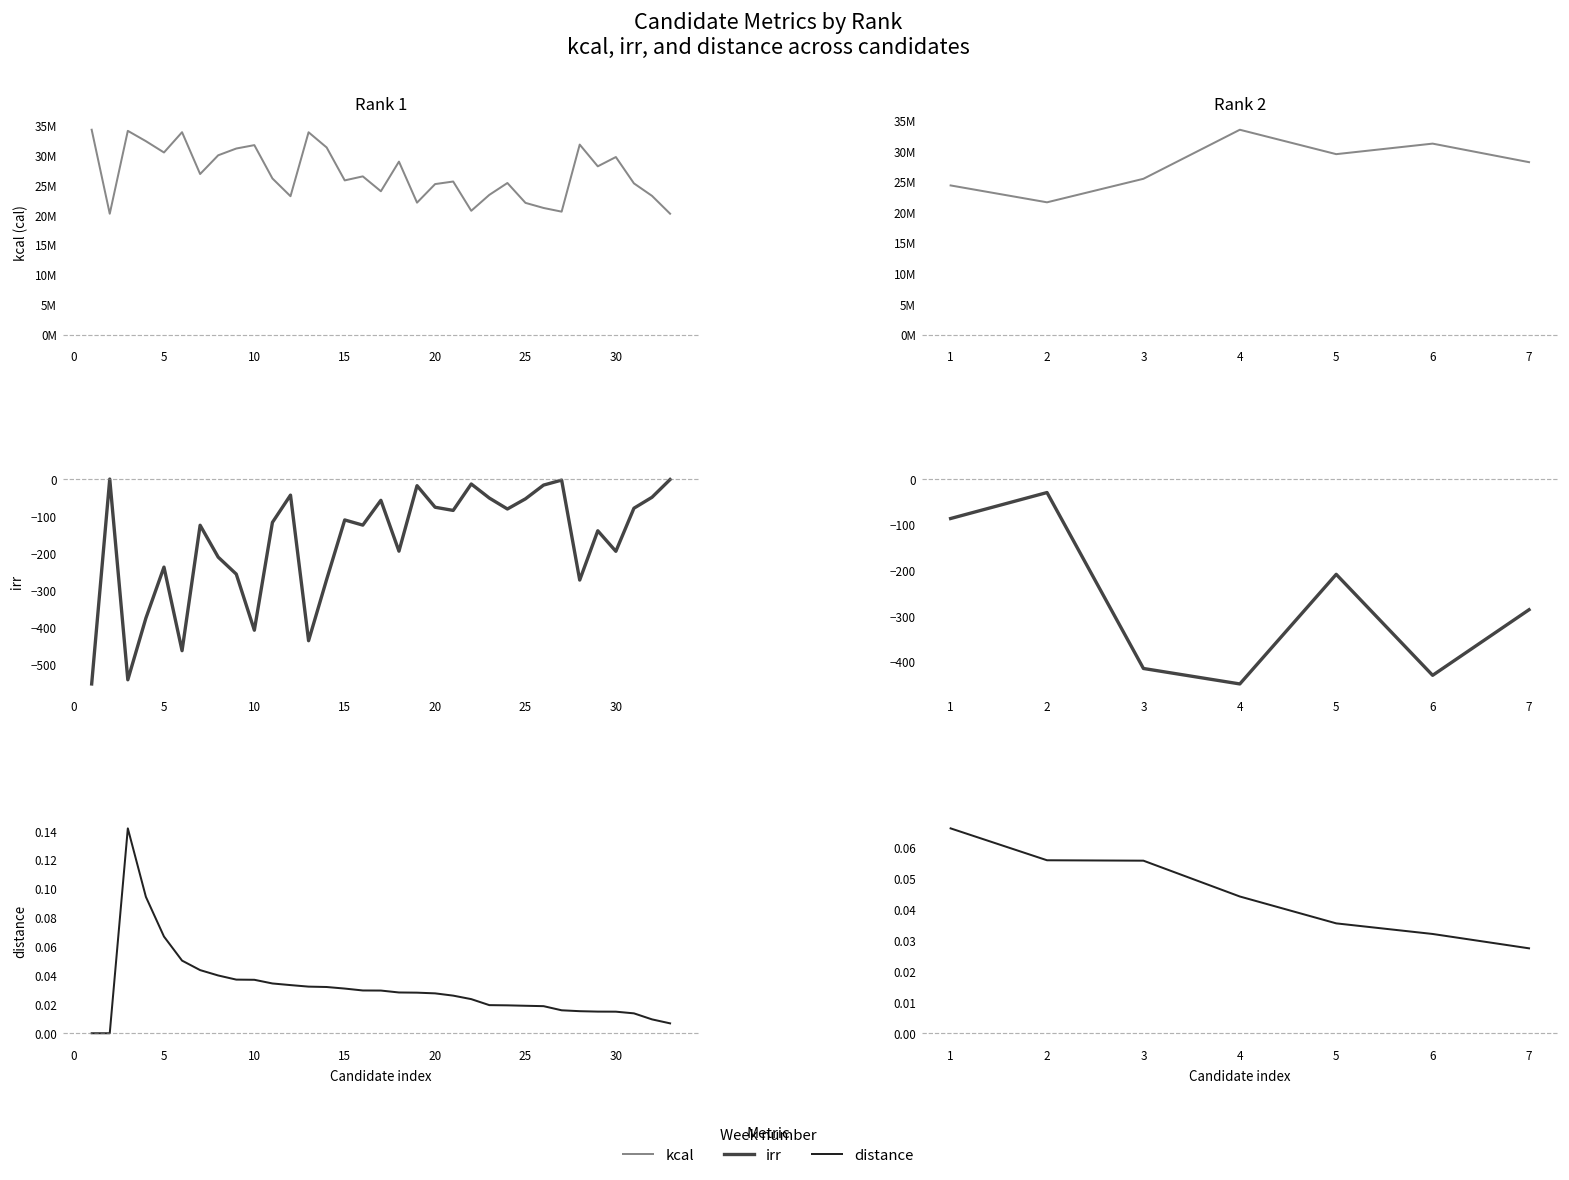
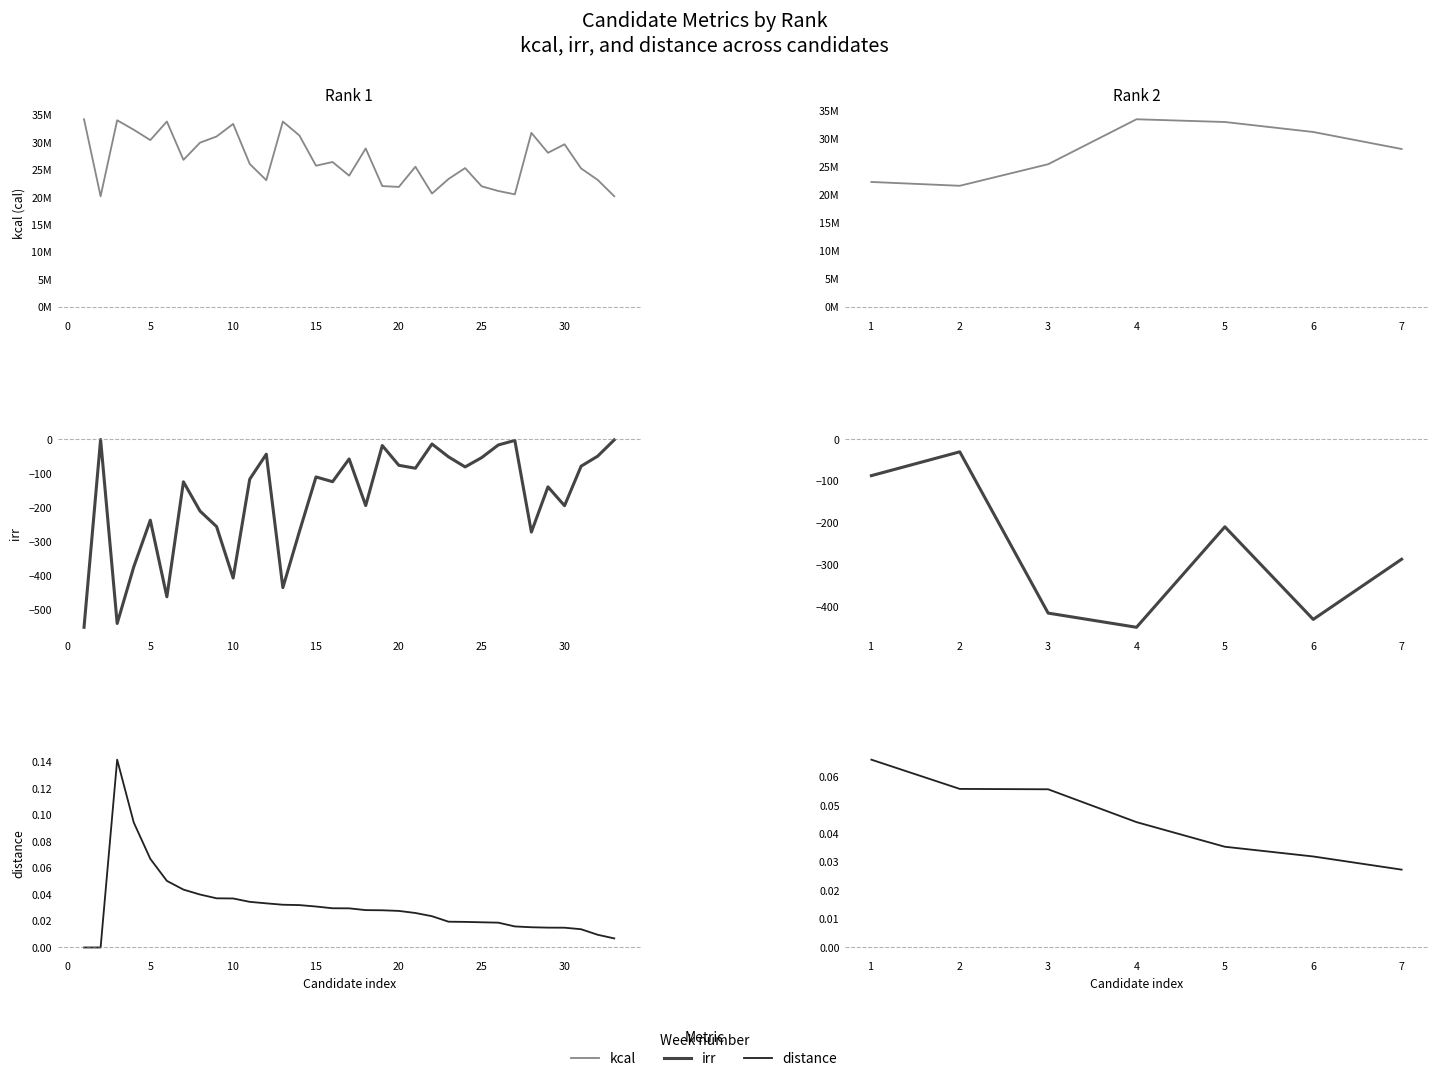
Rank 1, 10: 32000000 -> 33000000
Rank 1, 20: 25000000 -> 22000000
Rank 2, 1: 24000000 -> 22000000
Rank 2, 5: 30000000 -> 33000000
